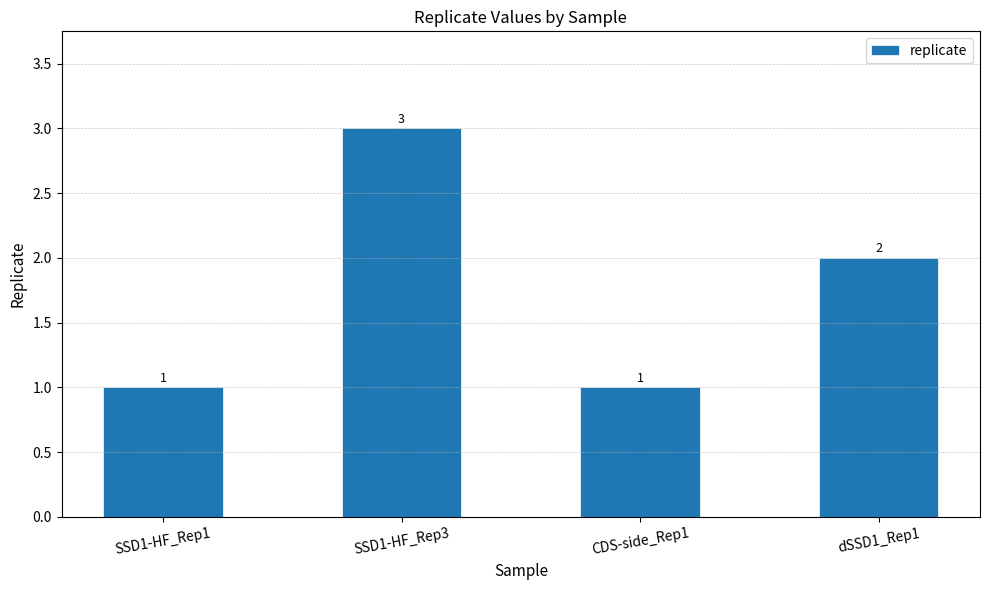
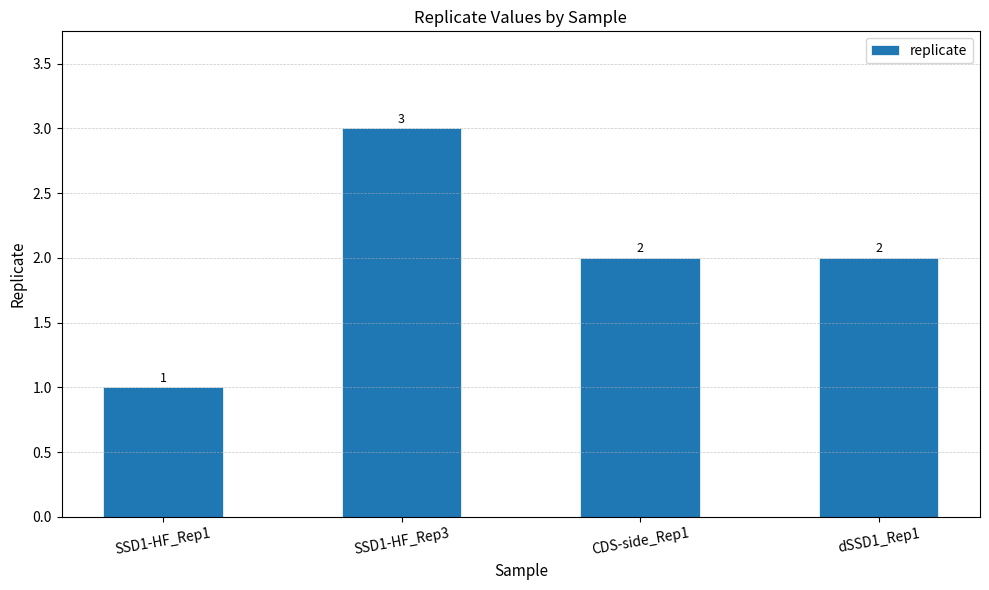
CDS-side_Rep1: 1 -> 2
